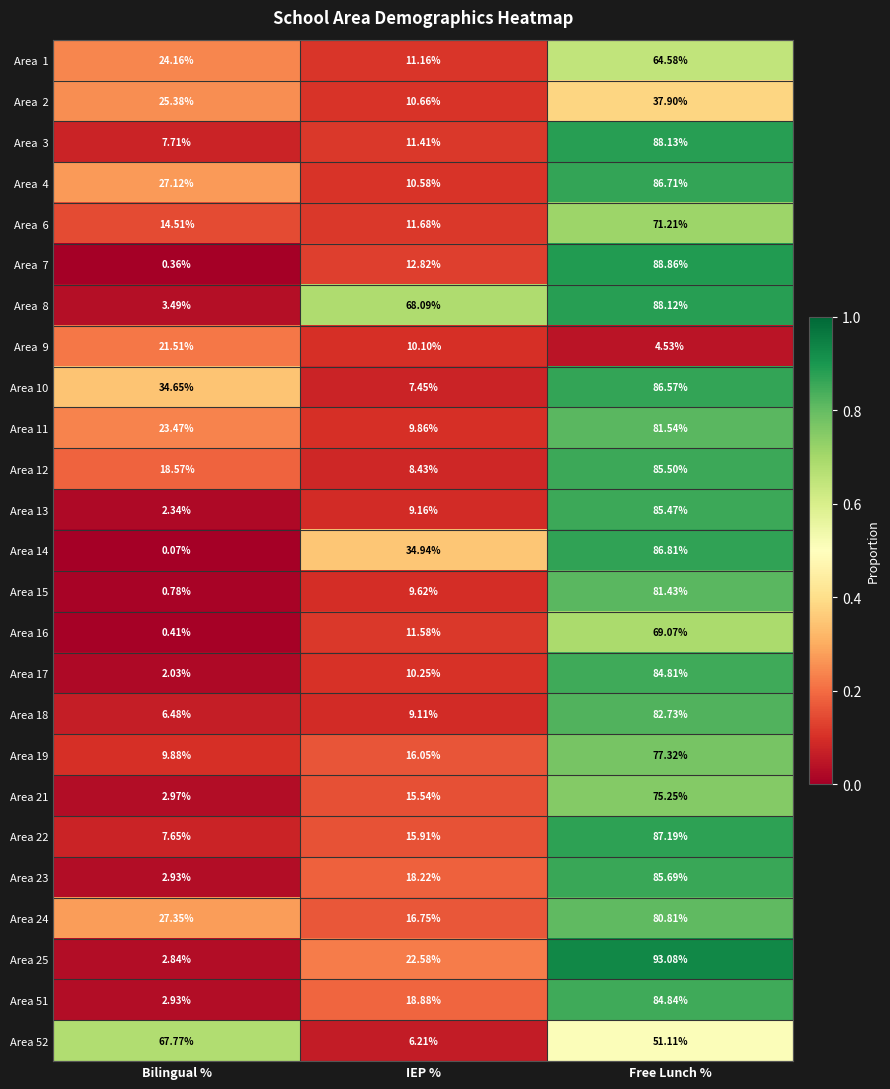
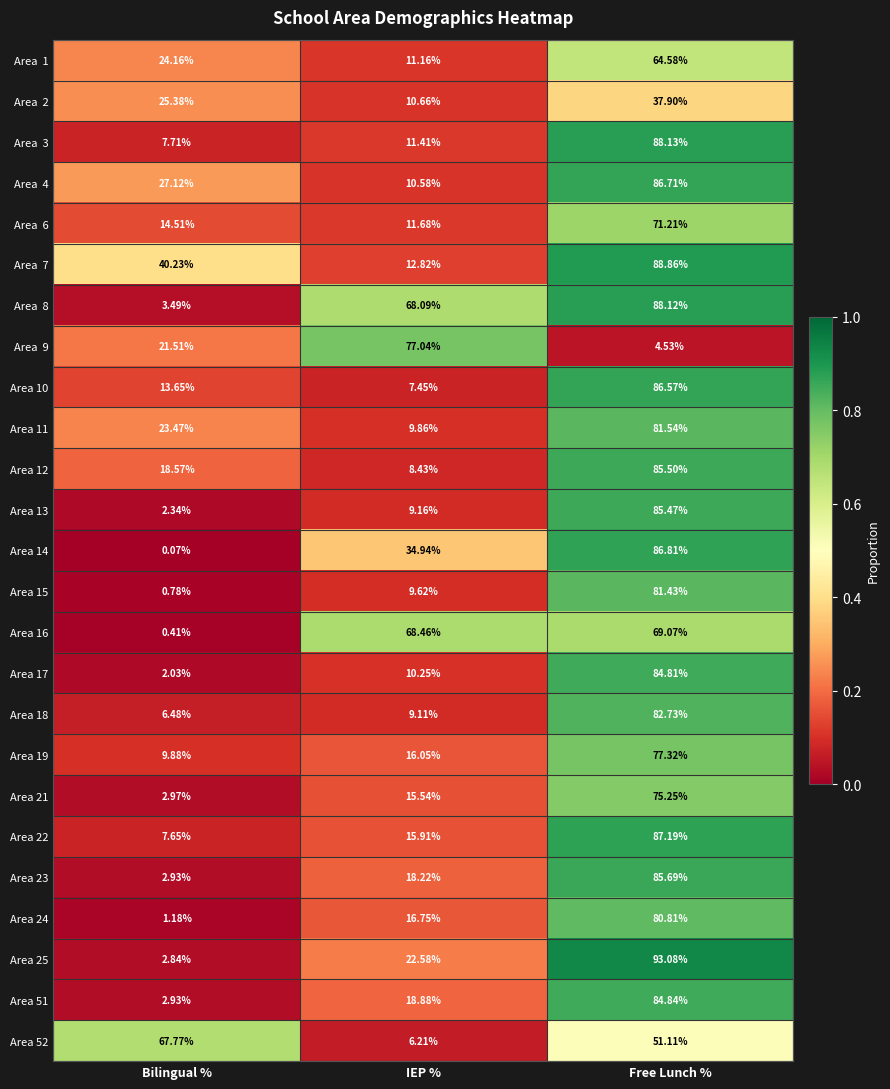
Area 7, Bilingual %: 0.36% -> 40.23%
Area 9, IEP %: 10.10% -> 77.04%
Area 10, Bilingual %: 34.65% -> 13.65%
Area 16, IEP %: 11.58% -> 68.46%
Area 24, Bilingual %: 27.35% -> 1.18%
